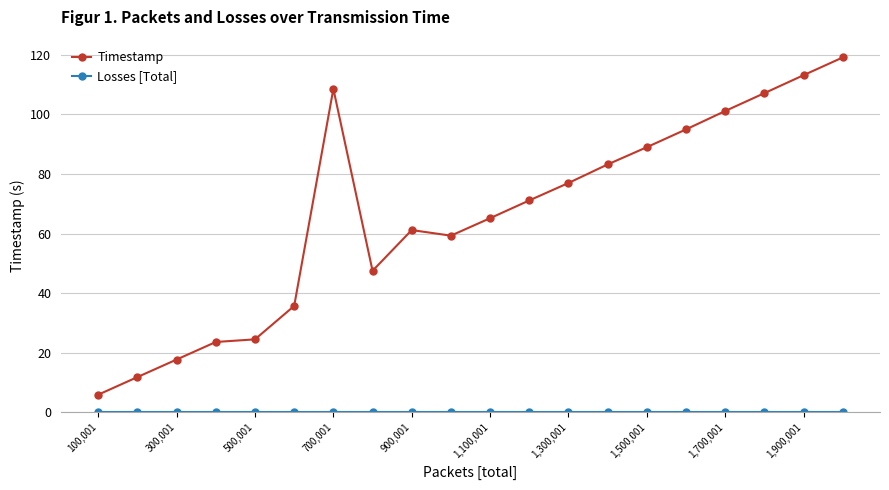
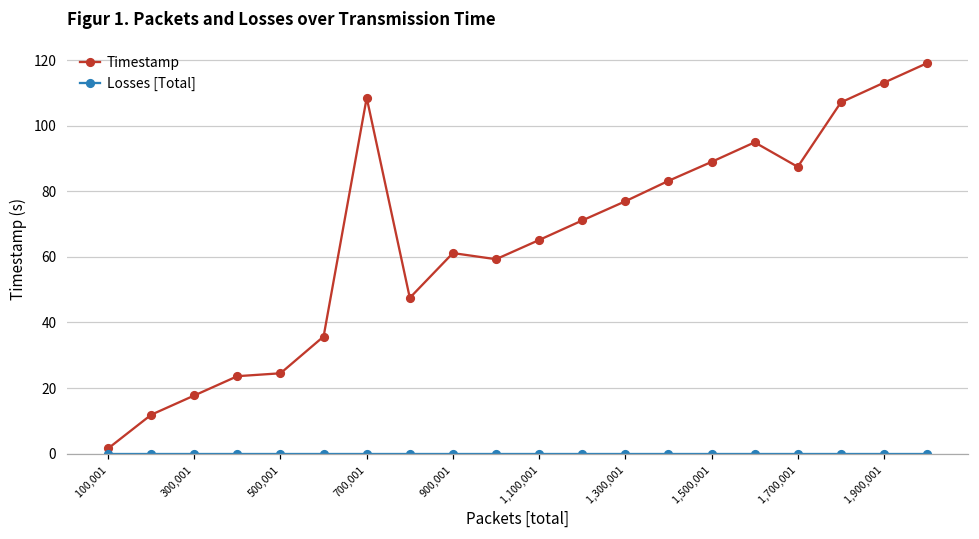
Timestamp, 100,001: 6 -> 2
Timestamp, 1,700,001: 101 -> 87
